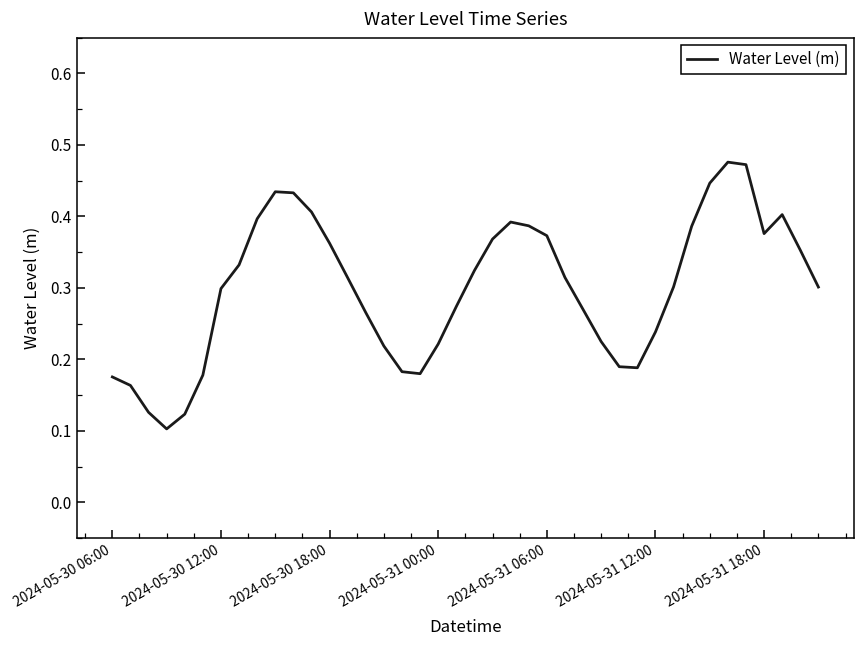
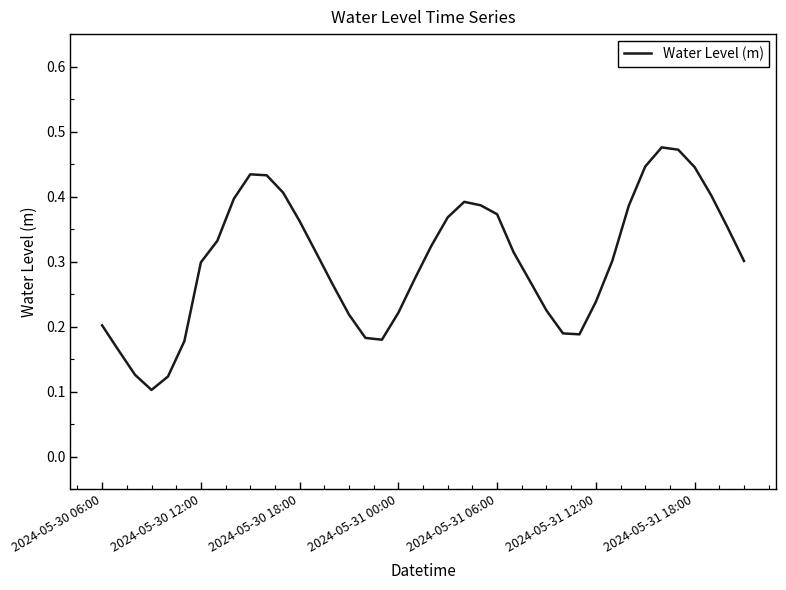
2024-05-30 06:00: 0.18 -> 0.20
2024-05-31 18:00: 0.38 -> 0.45
